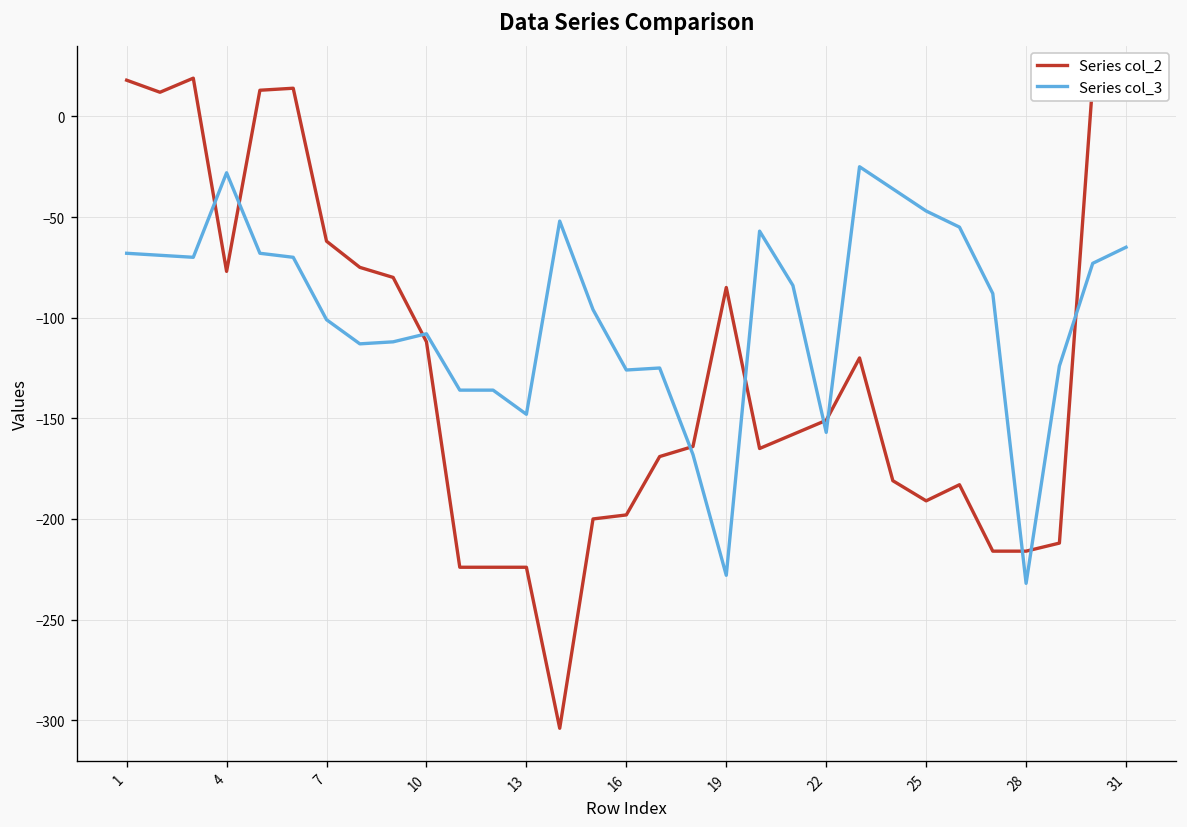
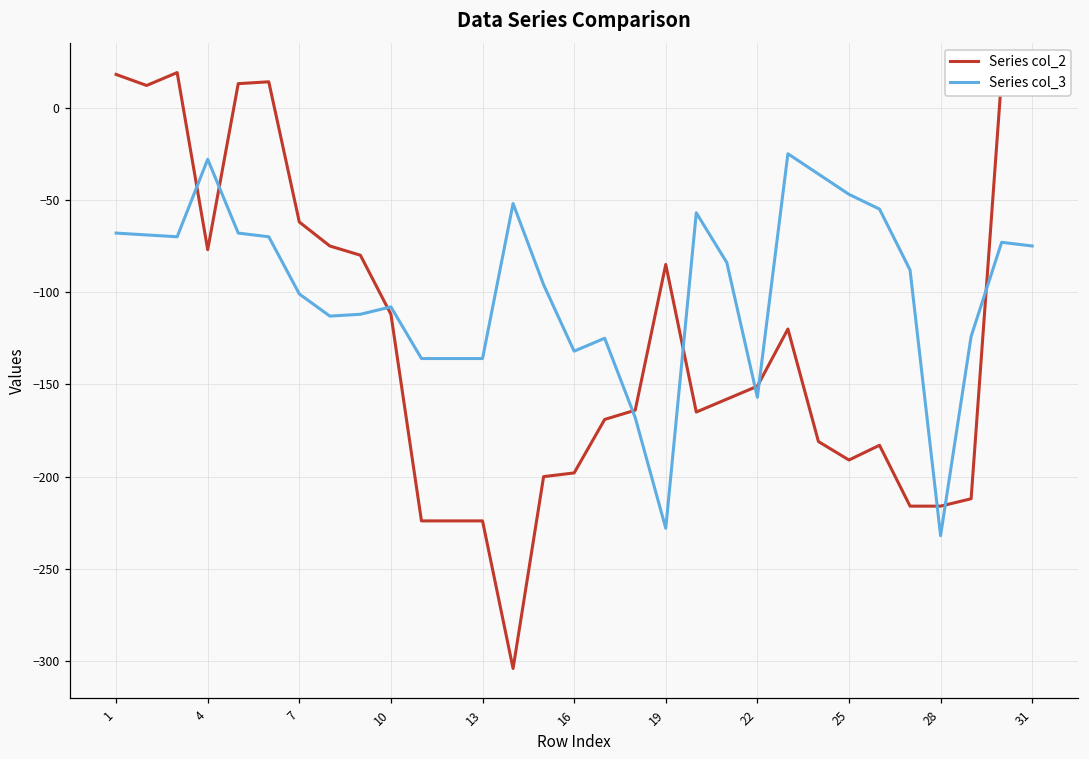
Series col_3, 13: -148 -> -136
Series col_3, 16: -126 -> -132
Series col_3, 31: -65 -> -75
